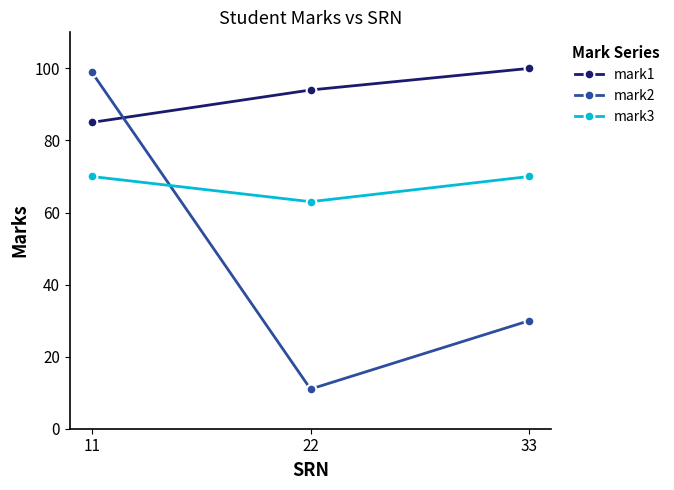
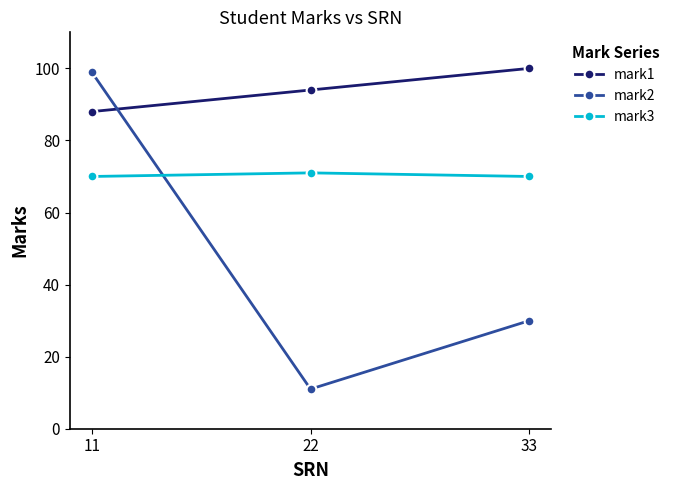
mark1, 11: 85 -> 88
mark3, 22: 63 -> 71
